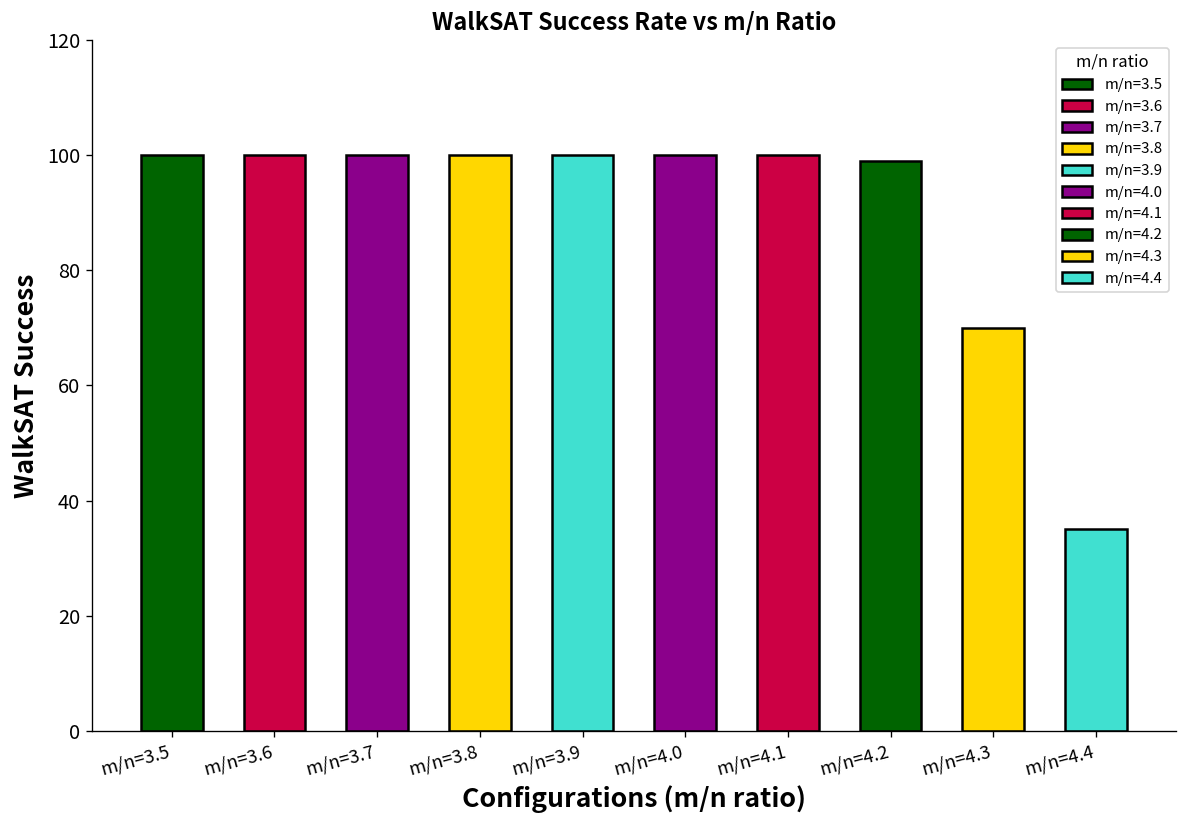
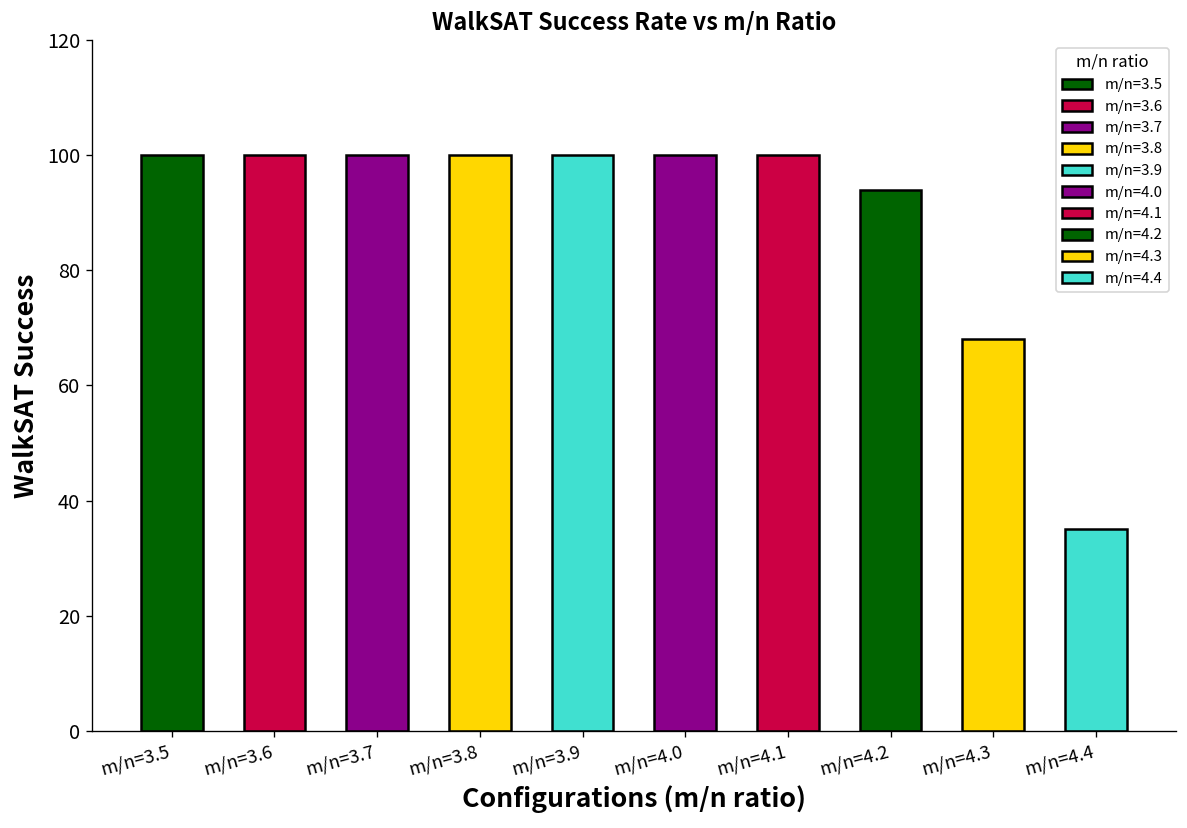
m/n=4.2: 99 -> 94
m/n=4.3: 70 -> 68
